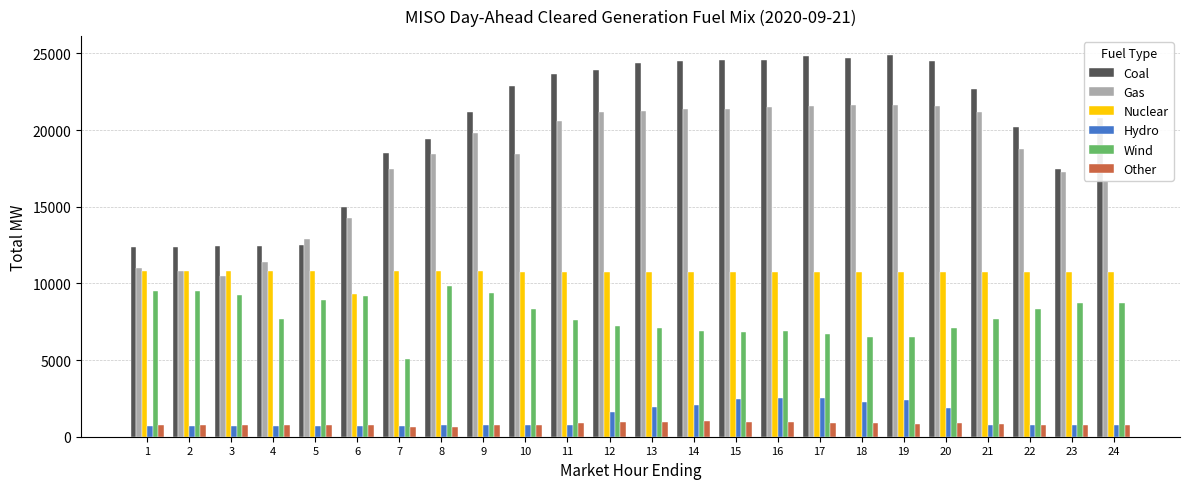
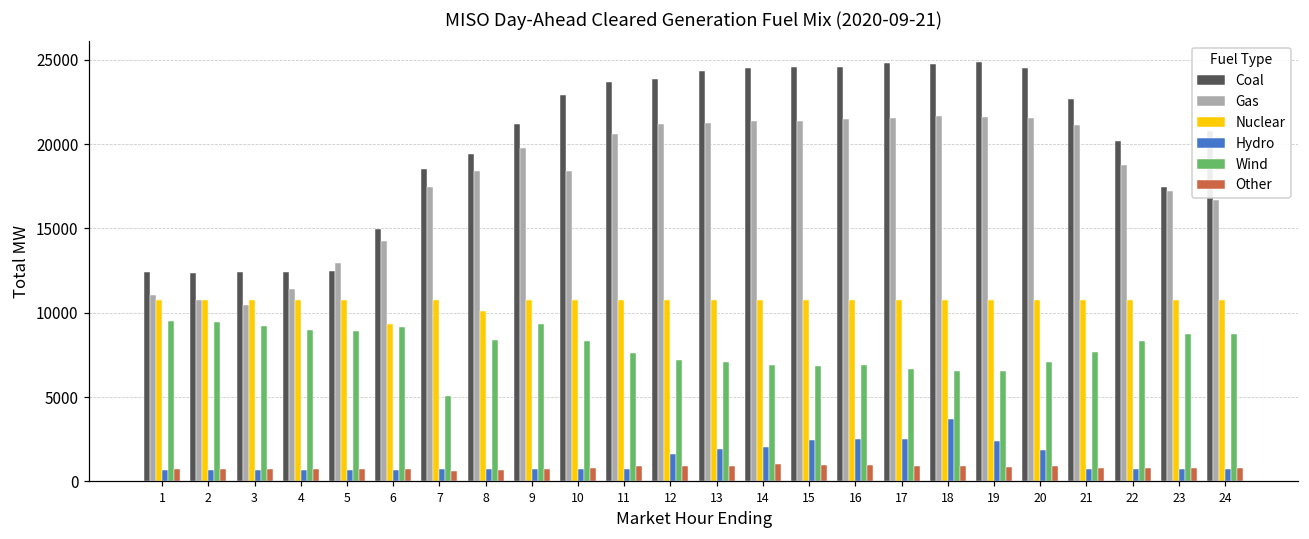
Wind, 4: 7700 -> 9000
Nuclear, 8: 10800 -> 10100
Wind, 8: 9800 -> 8400
Hydro, 18: 2300 -> 3700
